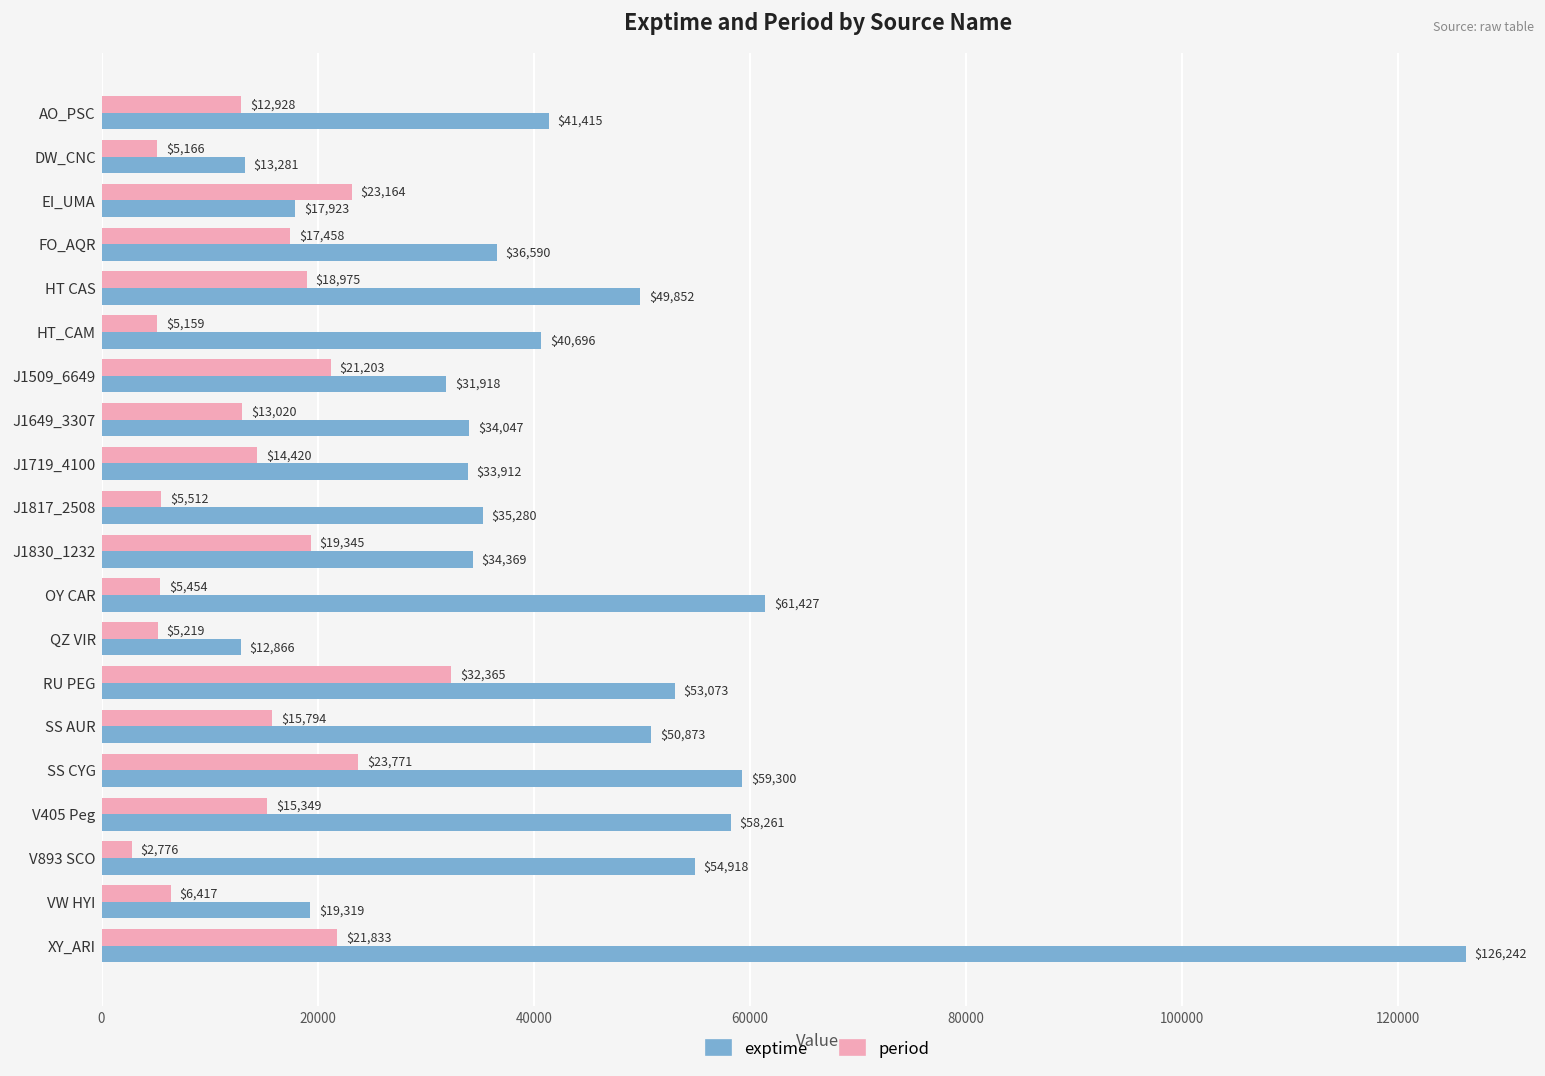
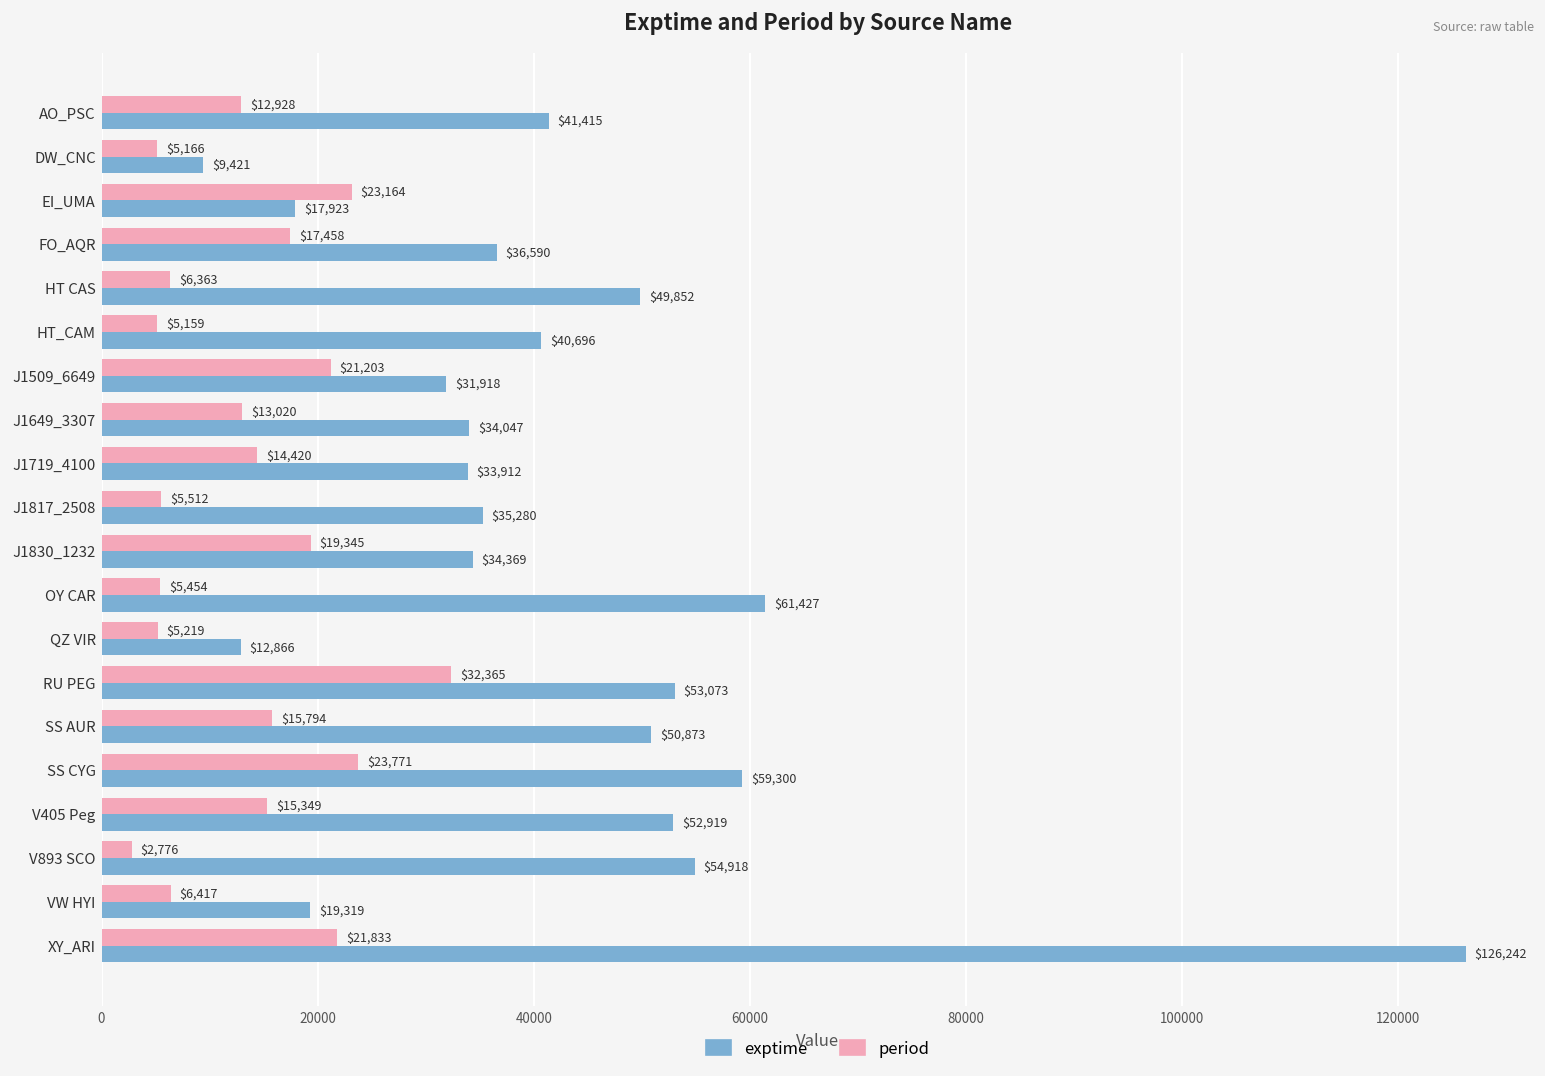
exptime, DW_CNC: $13,281 -> $9,421
period, HT CAS: $18,975 -> $6,363
exptime, V405 Peg: $58,261 -> $52,919
